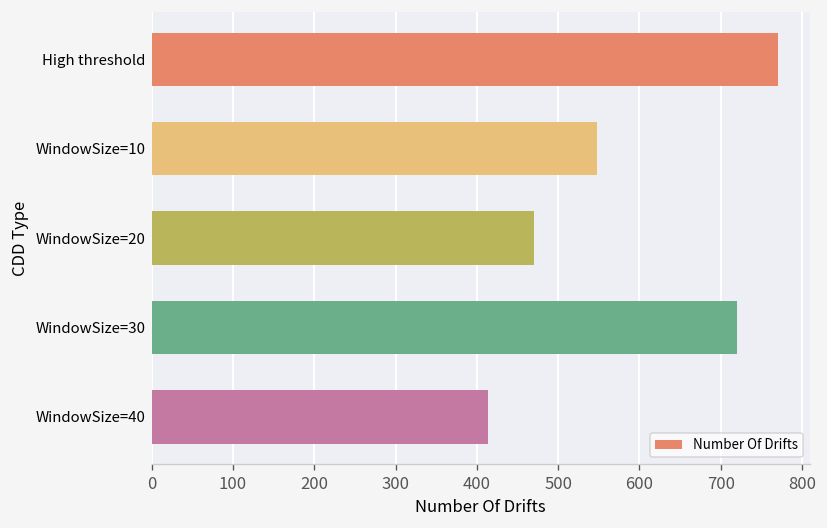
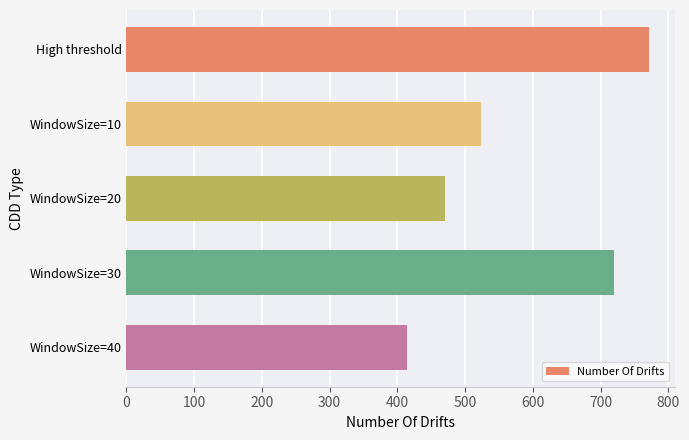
WindowSize=10: 550 -> 520
